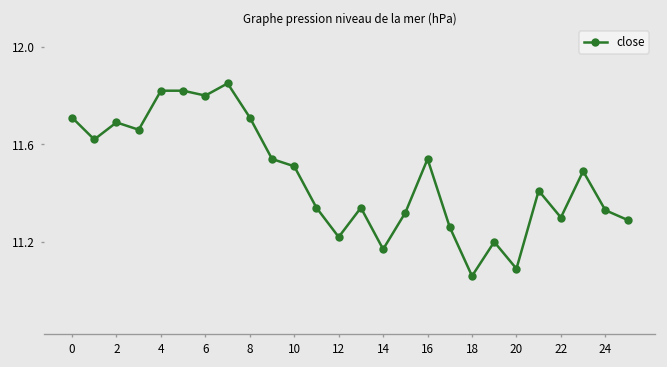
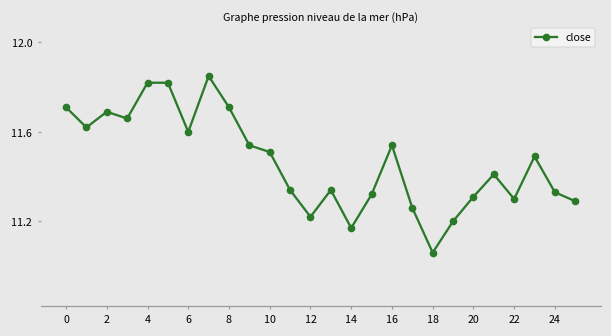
6: 11.8 -> 11.6
20: 11.09 -> 11.31
